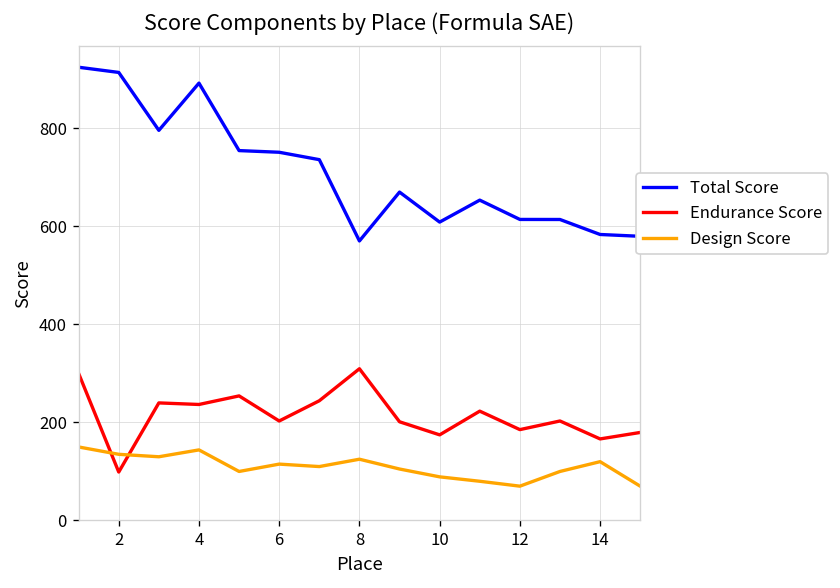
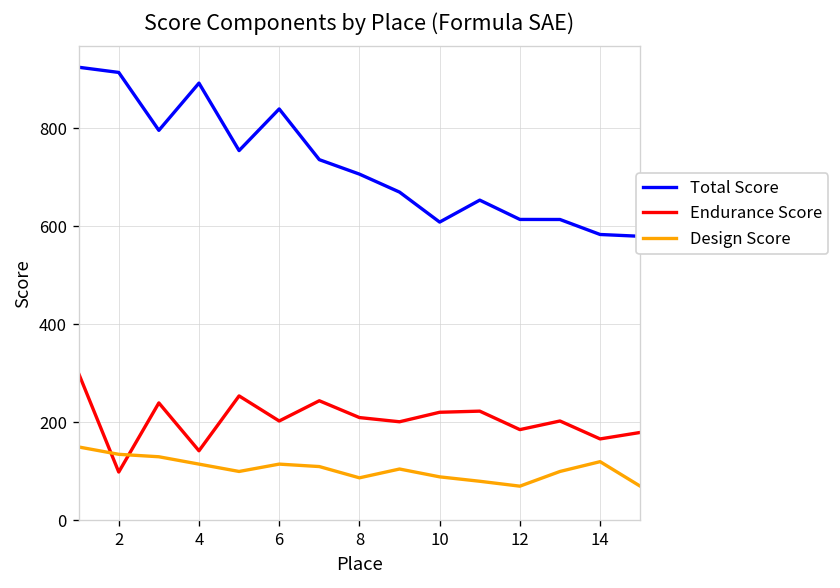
Endurance Score, 4: 240 -> 140
Design Score, 4: 140 -> 120
Total Score, 6: 750 -> 840
Total Score, 8: 570 -> 710
Endurance Score, 8: 310 -> 210
Design Score, 8: 130 -> 90
Endurance Score, 10: 170 -> 220
